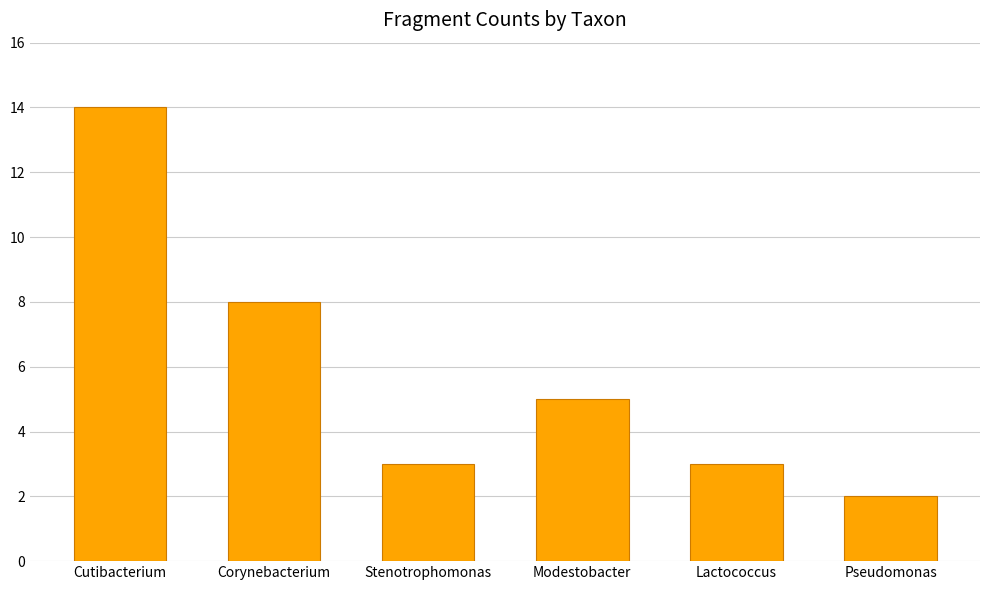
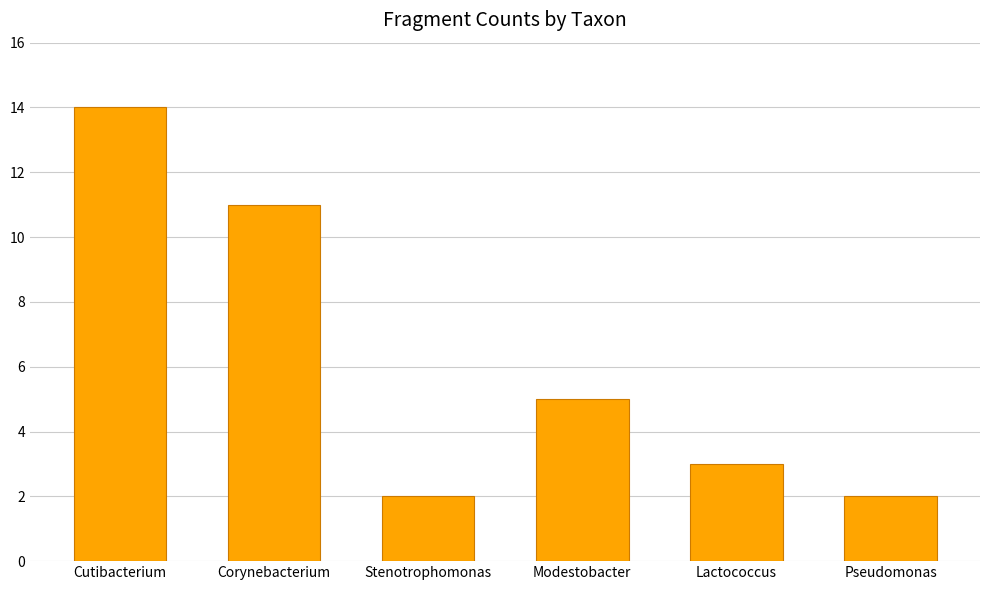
Corynebacterium: 8 -> 11
Stenotrophomonas: 3 -> 2
